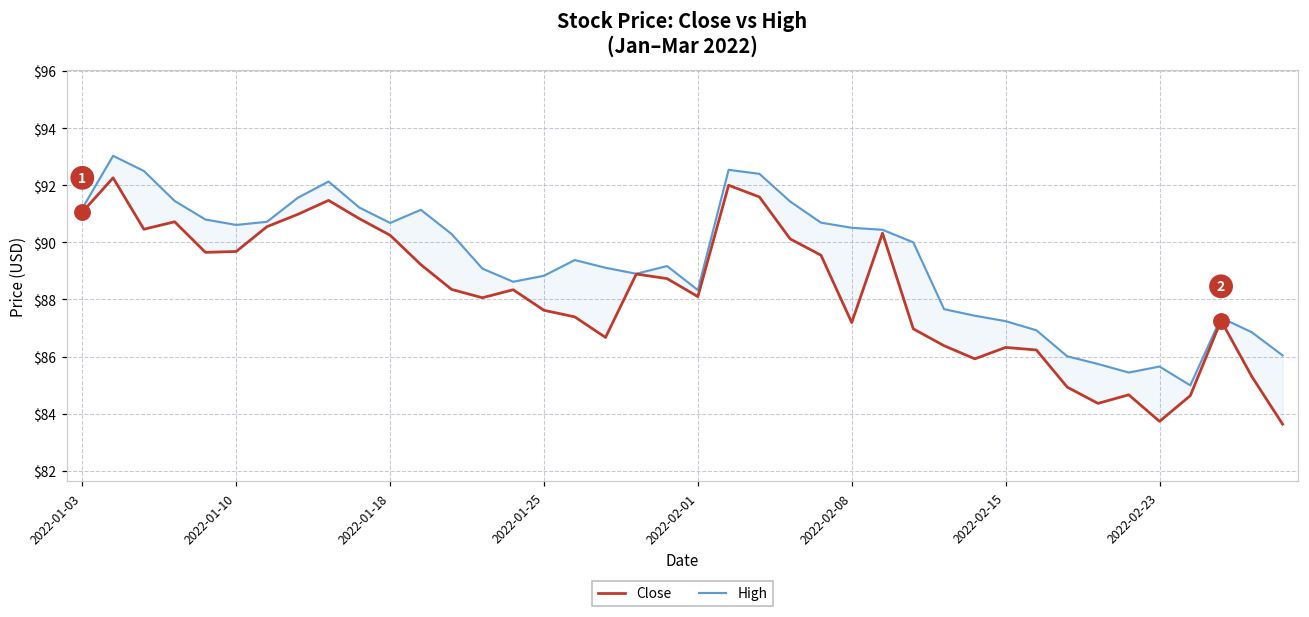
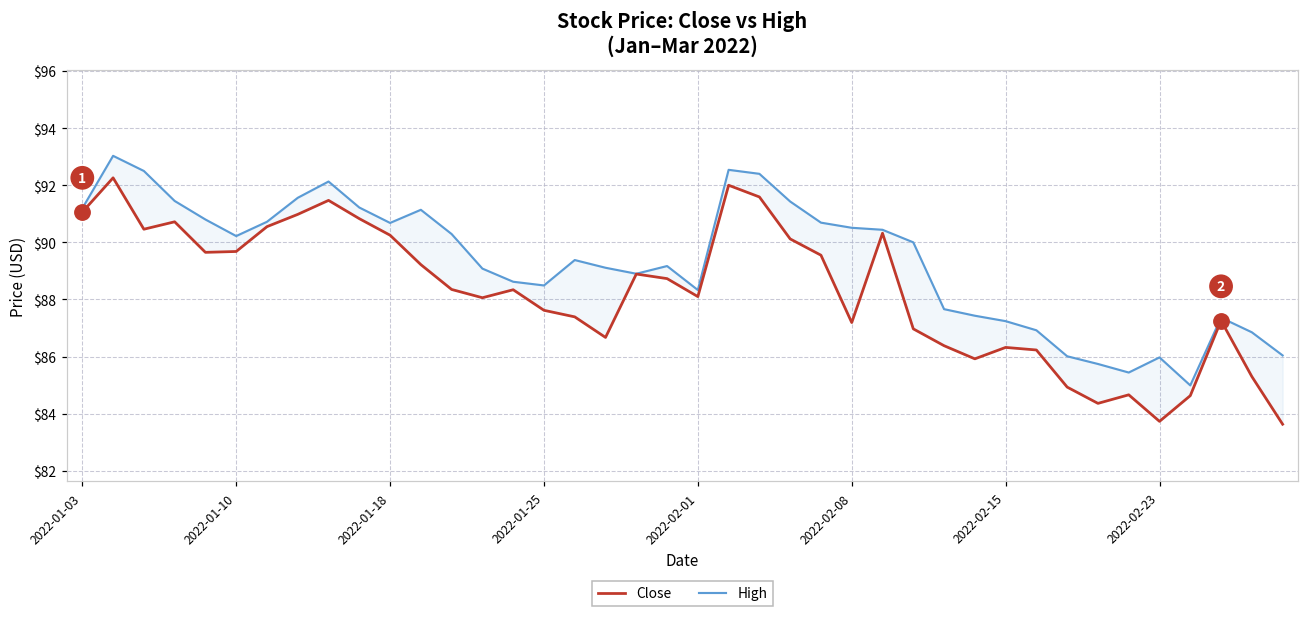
High, 2022-01-10: $90.6 -> $90.2
High, 2022-01-25: $88.8 -> $88.5
High, 2022-02-23: $85.7 -> $86.0
